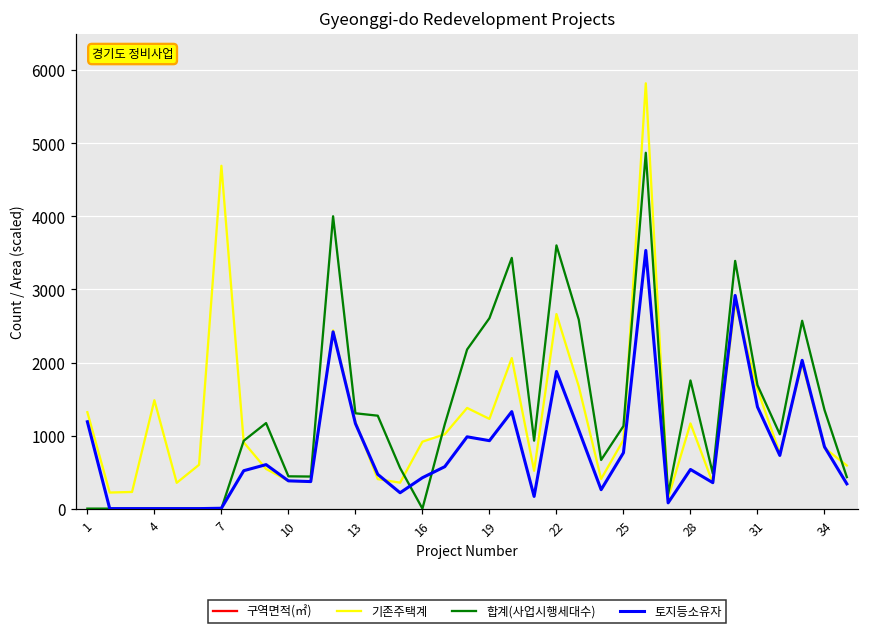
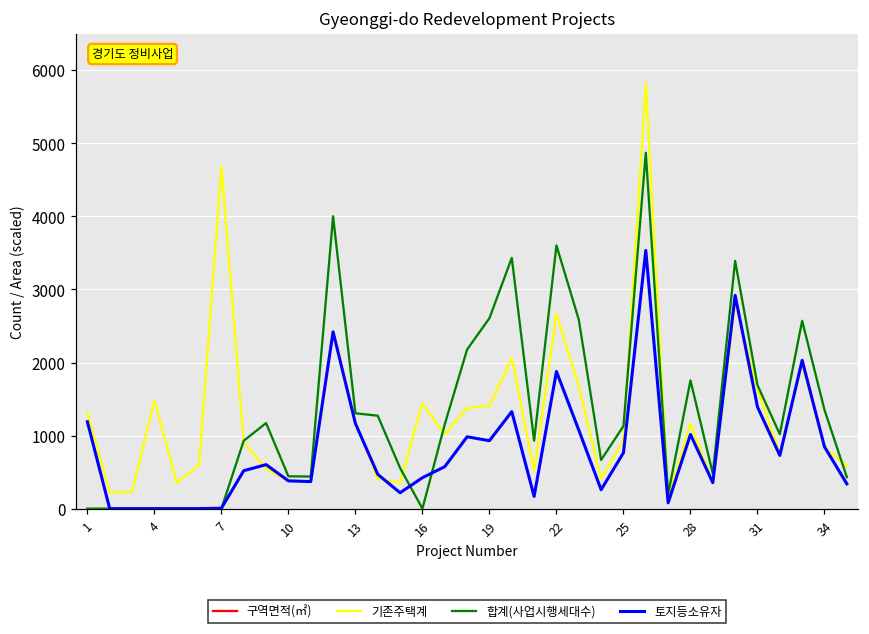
기존주택계, 16: 900 -> 1400
기존주택계, 19: 1200 -> 1400
토지등소유자, 28: 500 -> 1000
